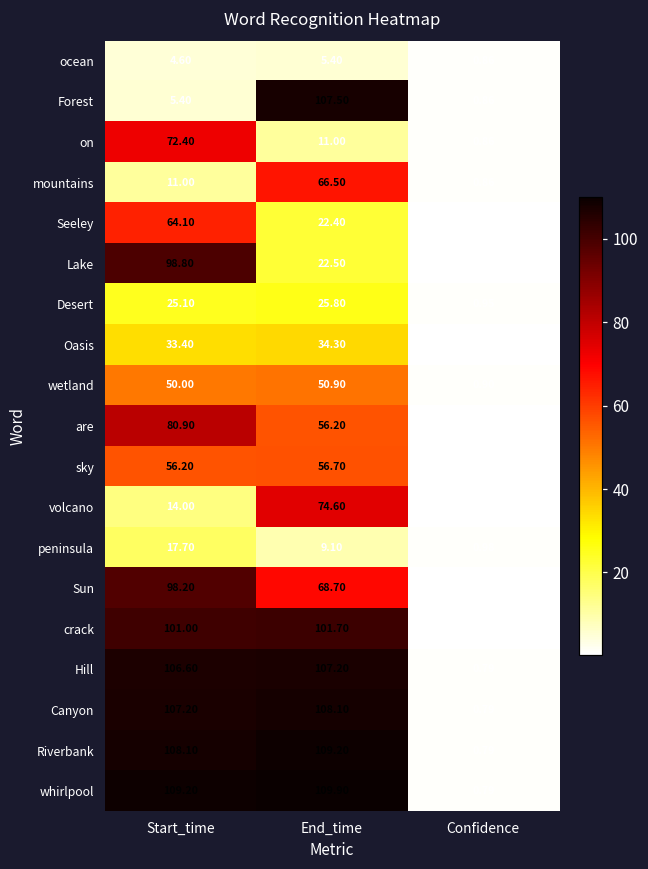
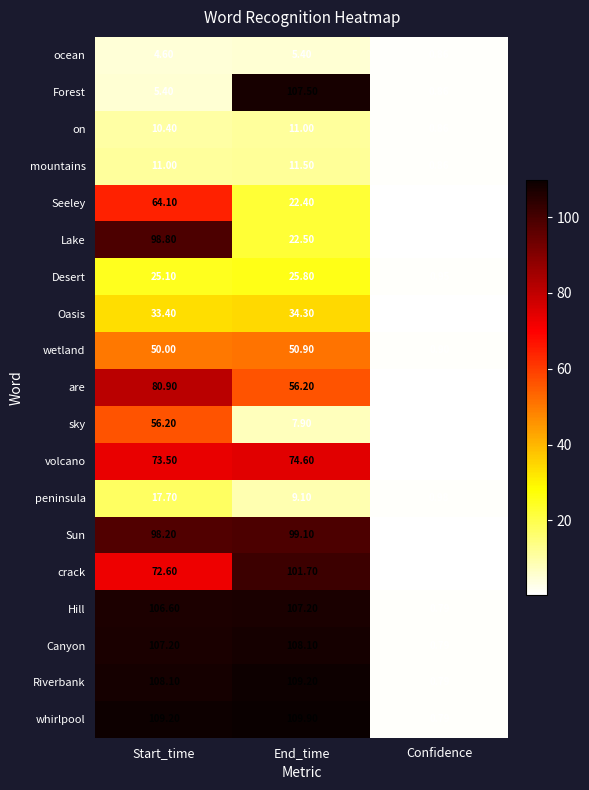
on, Start_time: 72.40 -> 10.40
mountains, End_time: 66.50 -> 11.50
sky, End_time: 56.70 -> 7.90
volcano, Start_time: 14.00 -> 73.50
Sun, End_time: 68.70 -> 99.10
crack, Start_time: 101.00 -> 72.60
